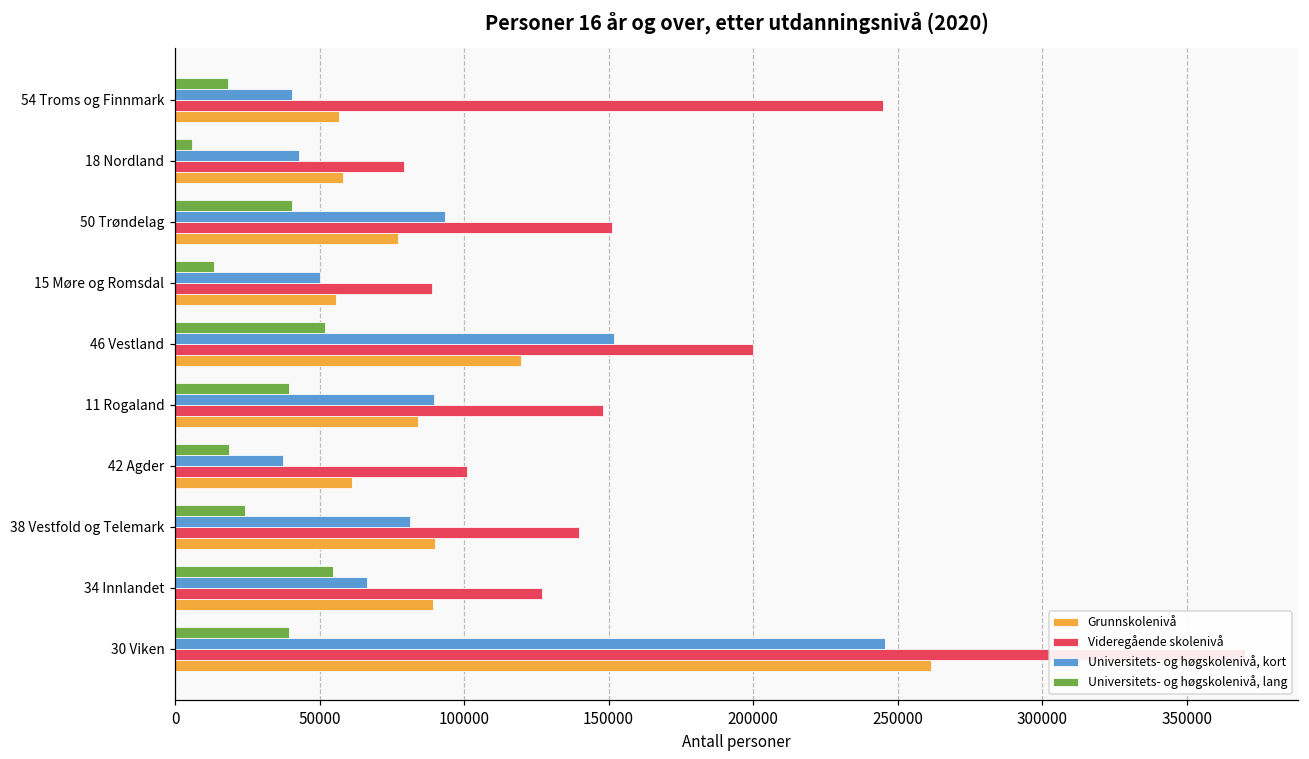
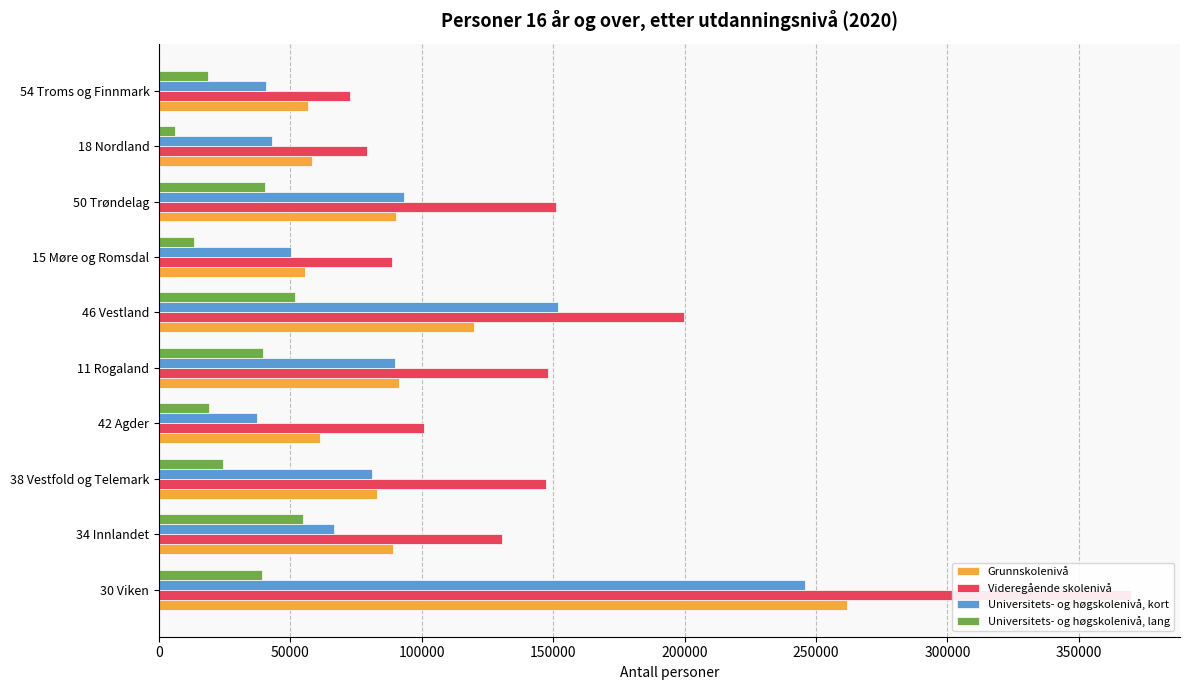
Videregående skolenivå, 54 Troms og Finnmark: 245000 -> 73000
Grunnskolenivå, 50 Trøndelag: 77000 -> 90000
Grunnskolenivå, 11 Rogaland: 84000 -> 91000
Videregående skolenivå, 38 Vestfold og Telemark: 140000 -> 147000
Grunnskolenivå, 38 Vestfold og Telemark: 90000 -> 83000
Videregående skolenivå, 34 Innlandet: 127000 -> 131000
